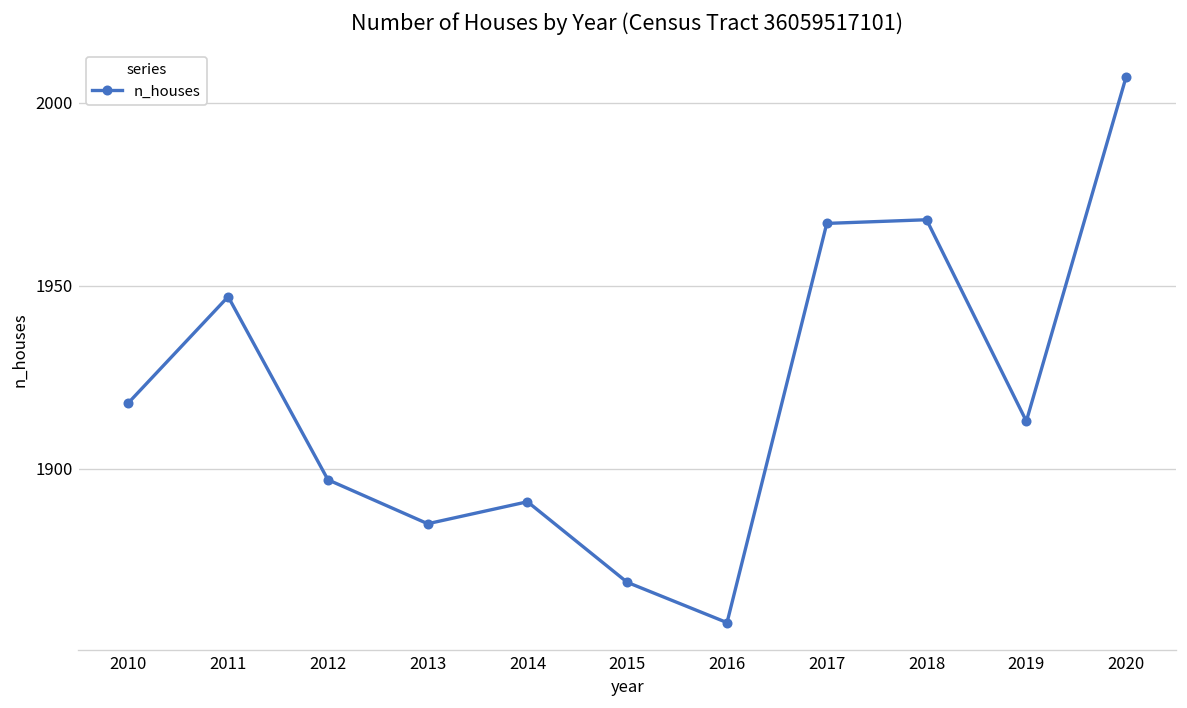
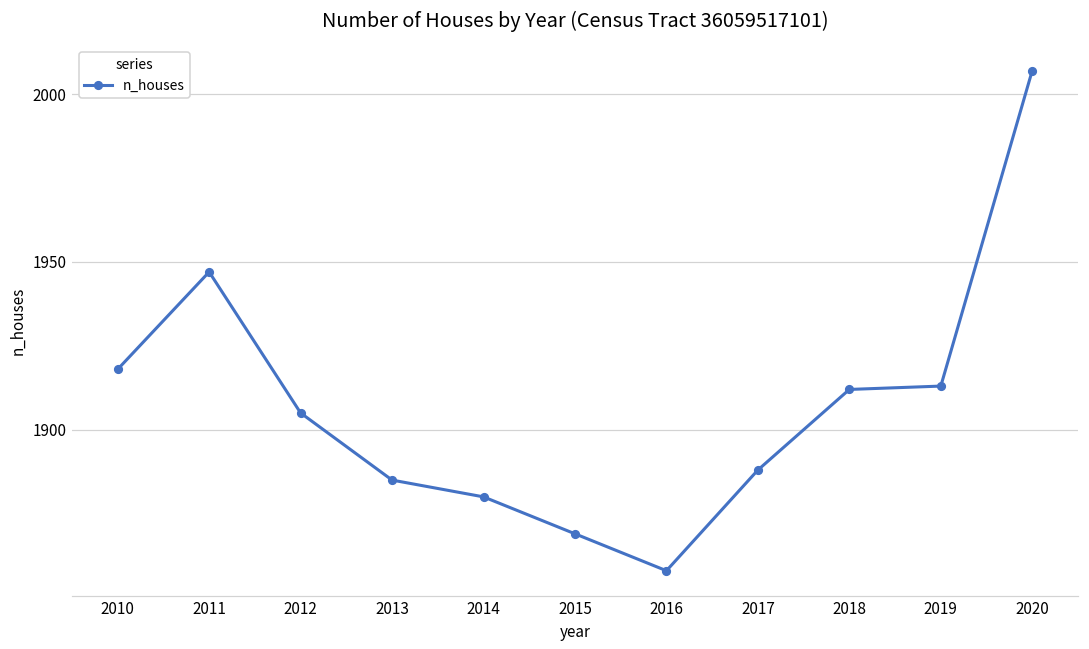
2012: 1897 -> 1905
2014: 1891 -> 1880
2017: 1967 -> 1888
2018: 1968 -> 1912
